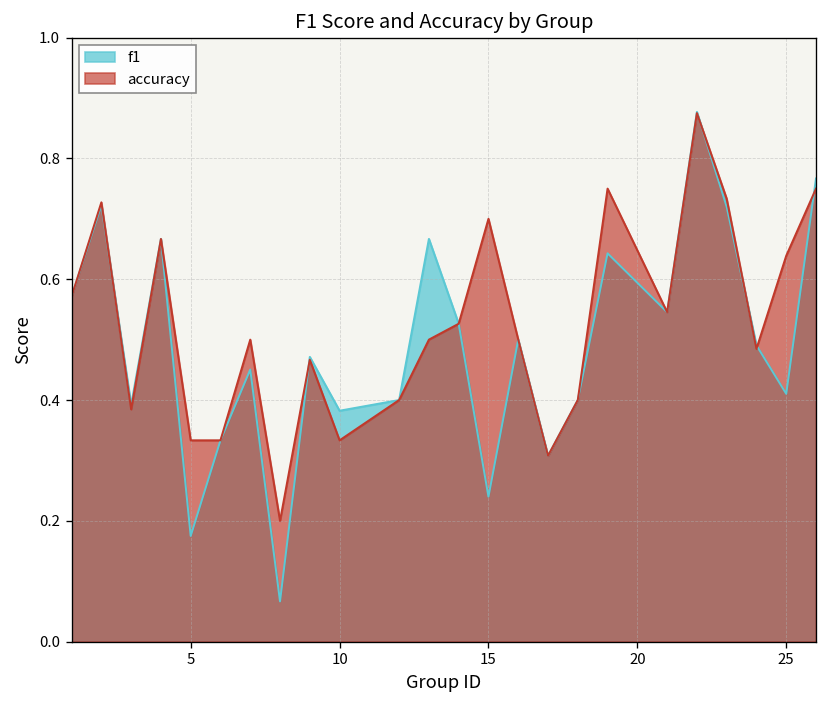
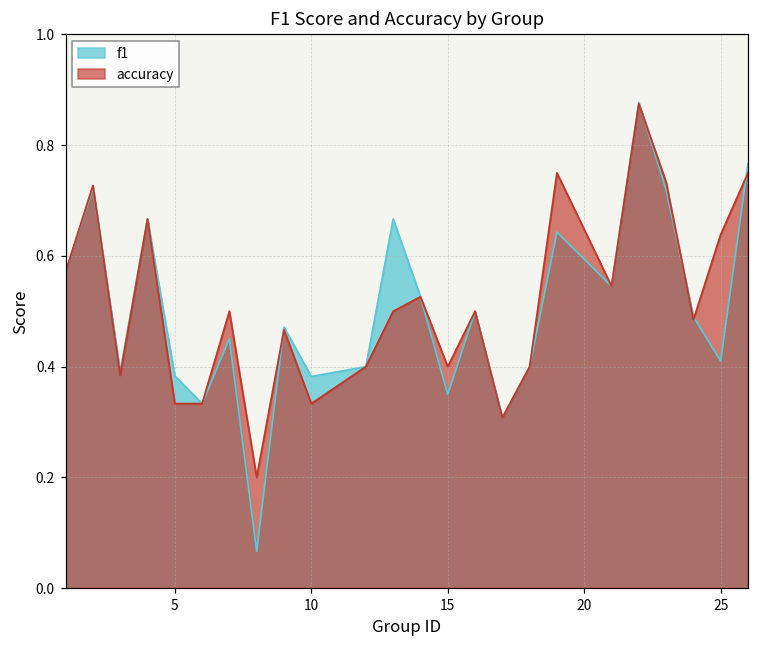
f1, 5: 0.18 -> 0.38
f1, 15: 0.24 -> 0.35
accuracy, 15: 0.7 -> 0.4
